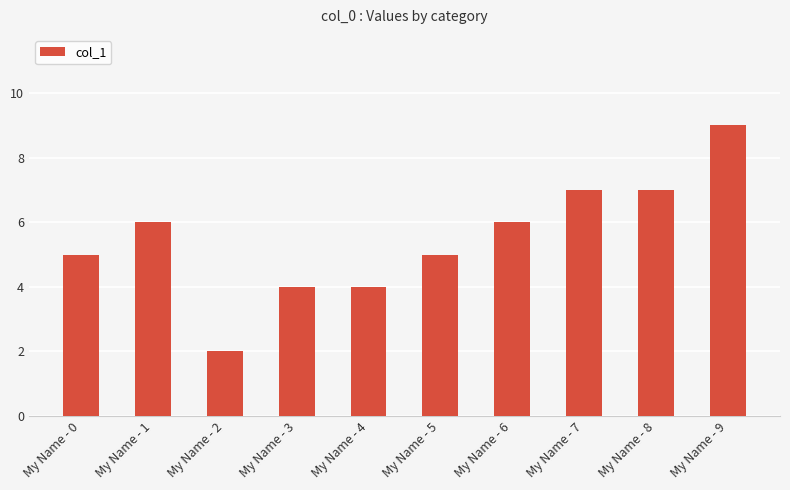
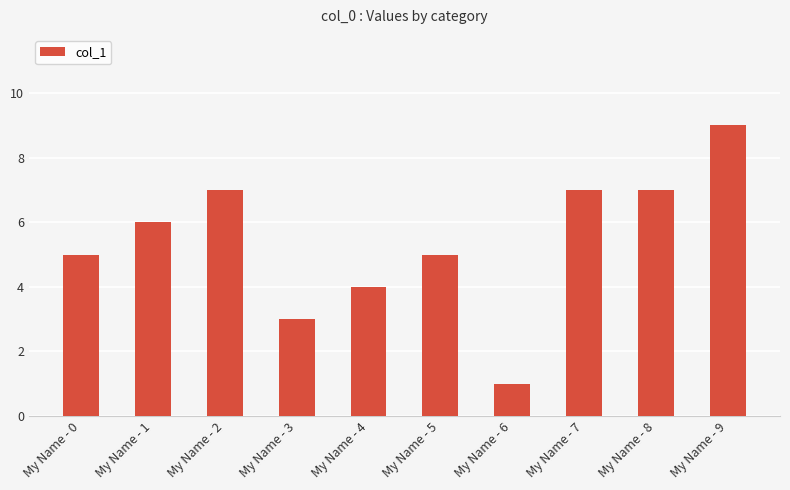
My Name - 2: 2 -> 7
My Name - 3: 4 -> 3
My Name - 6: 6 -> 1
